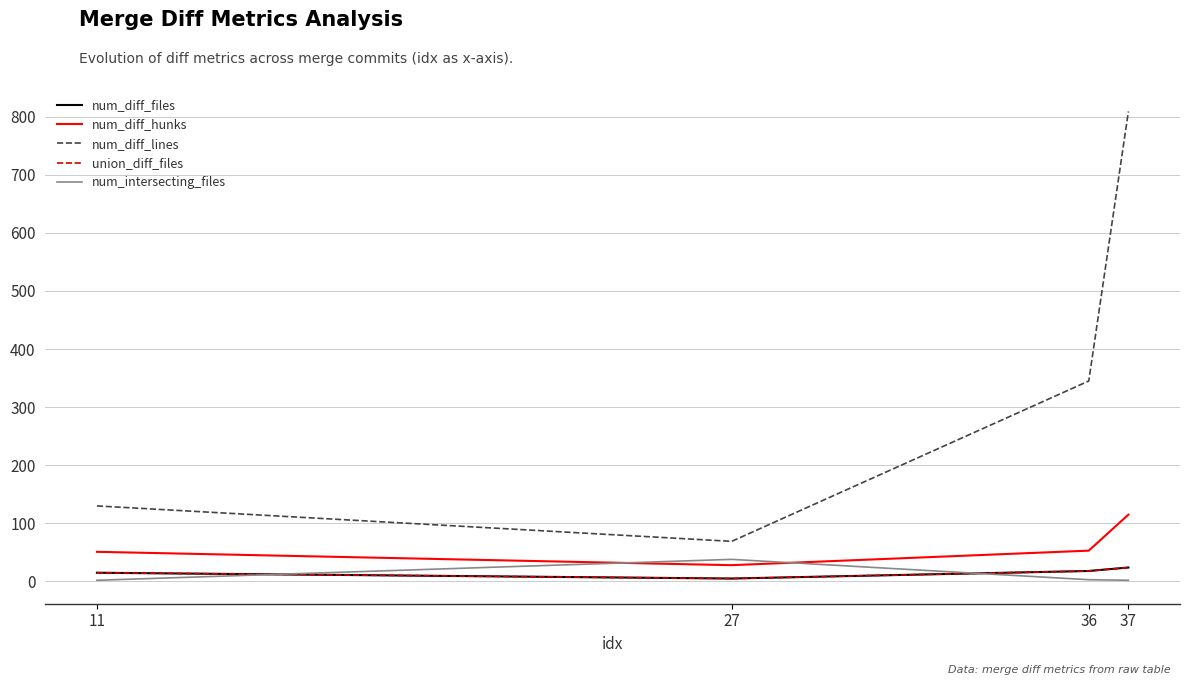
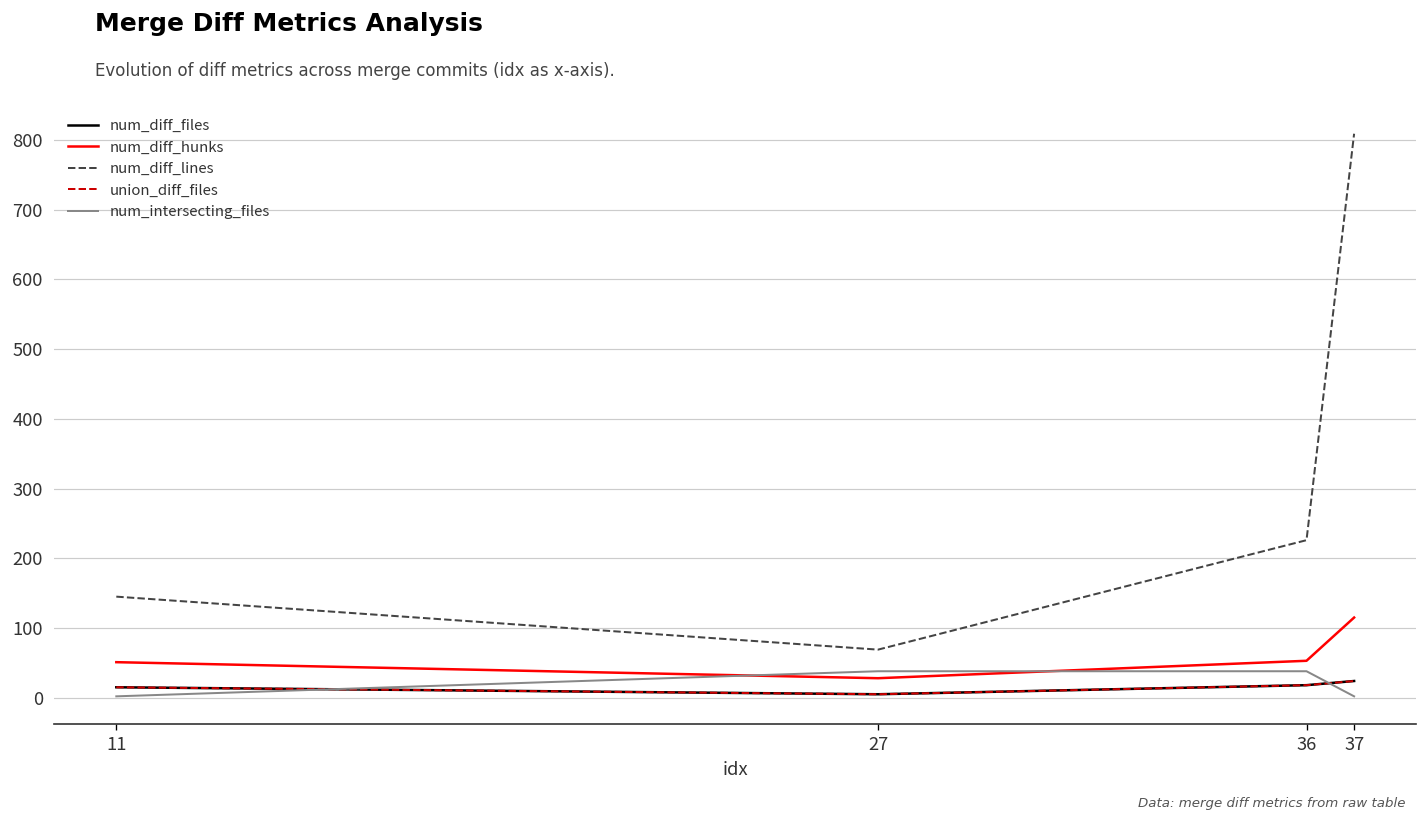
num_diff_lines, 11: 130 -> 150
num_diff_lines, 36: 350 -> 230
num_intersecting_files, 36: 0 -> 40
